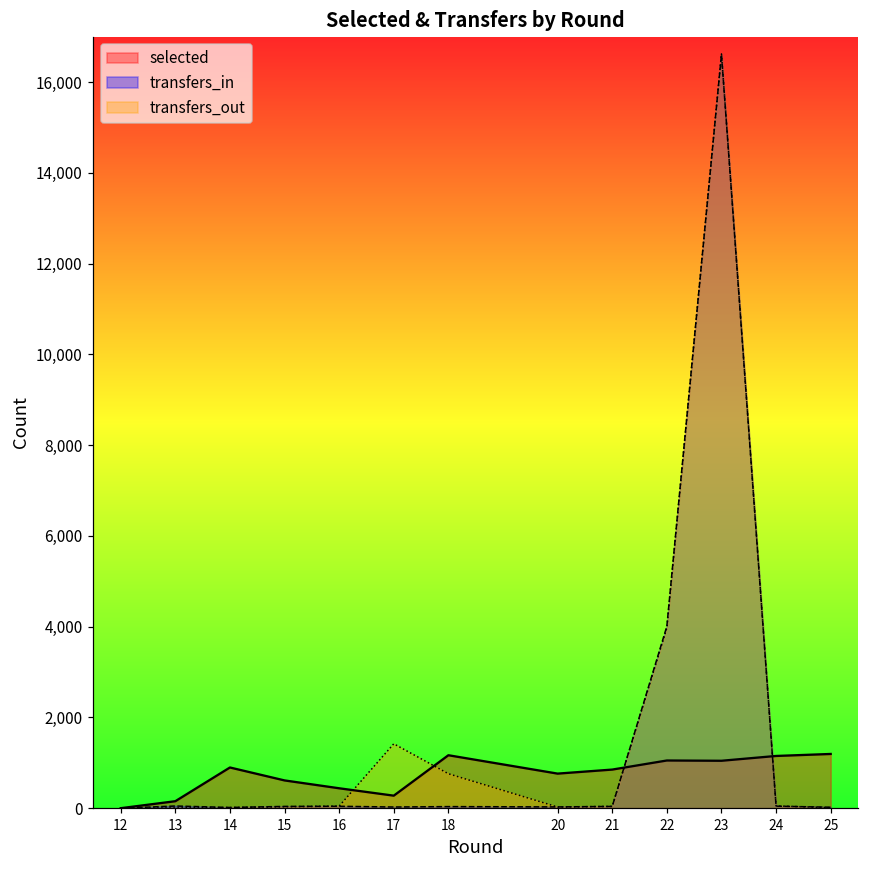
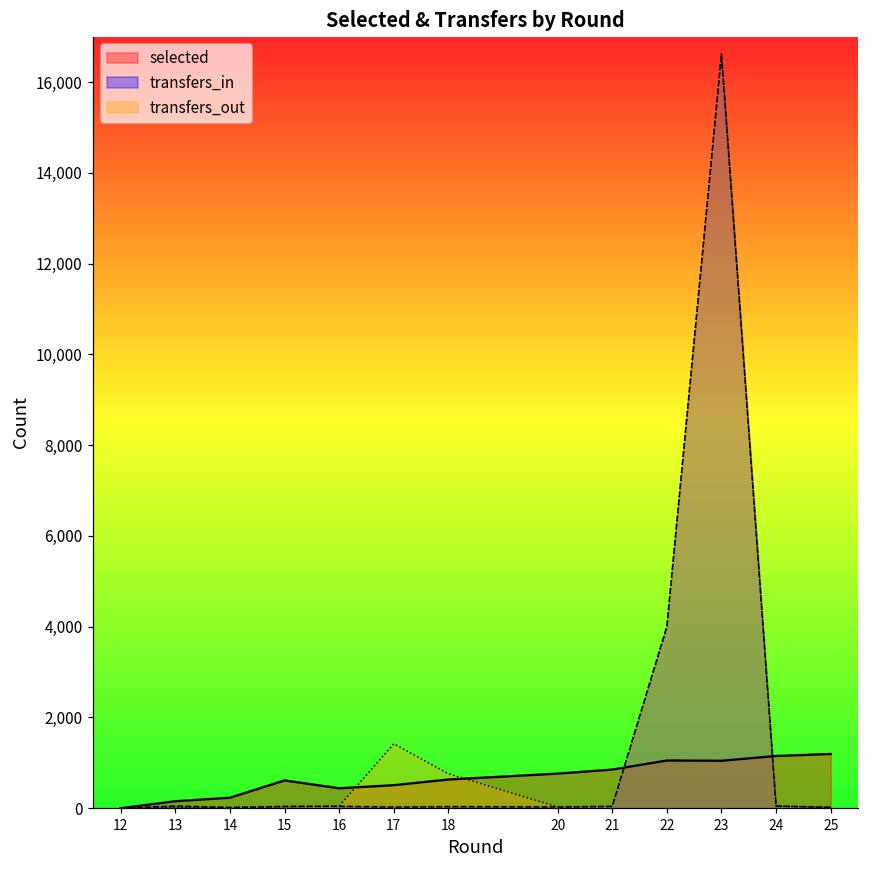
selected, 14: 900 -> 200
selected, 17: 300 -> 500
selected, 18: 1,200 -> 600
